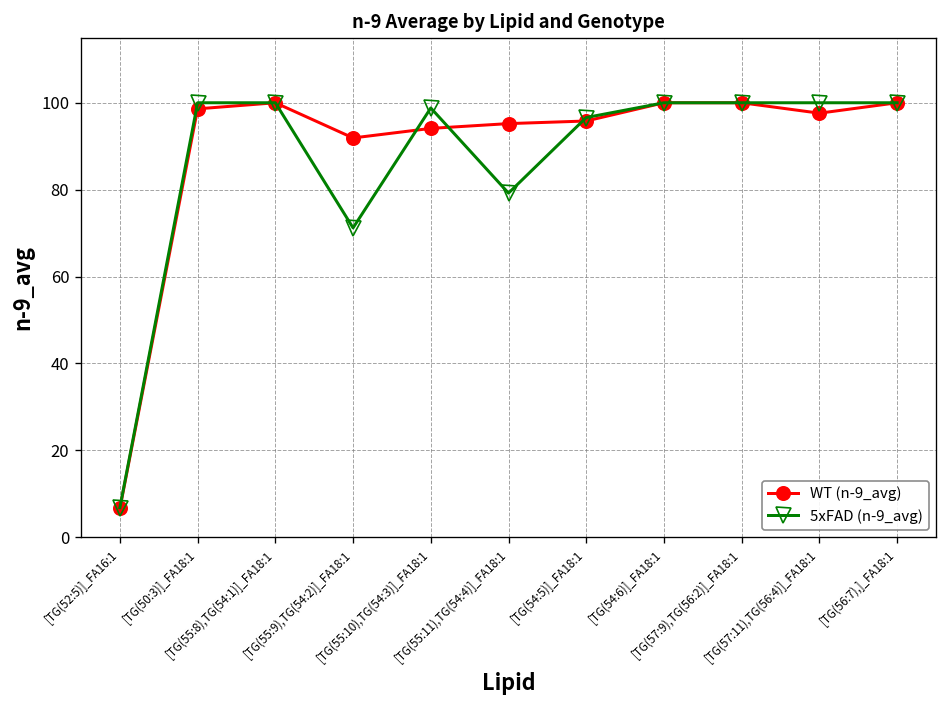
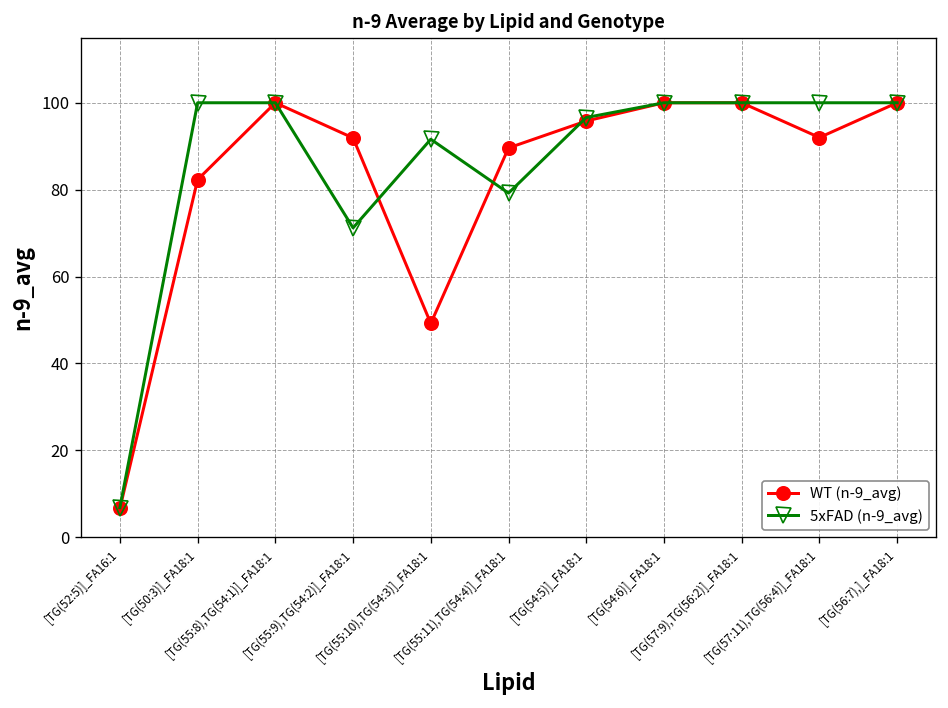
WT (n-9_avg), [TG(50:3)]_FA18:1: 99 -> 82
WT (n-9_avg), [TG(55:10),TG(54:3)]_FA18:1: 94 -> 49
5xFAD (n-9_avg), [TG(55:10),TG(54:3)]_FA18:1: 99 -> 92
WT (n-9_avg), [TG(55:11),TG(54:4)]_FA18:1: 95 -> 90
WT (n-9_avg), [TG(57:11),TG(56:4)]_FA18:1: 98 -> 92
